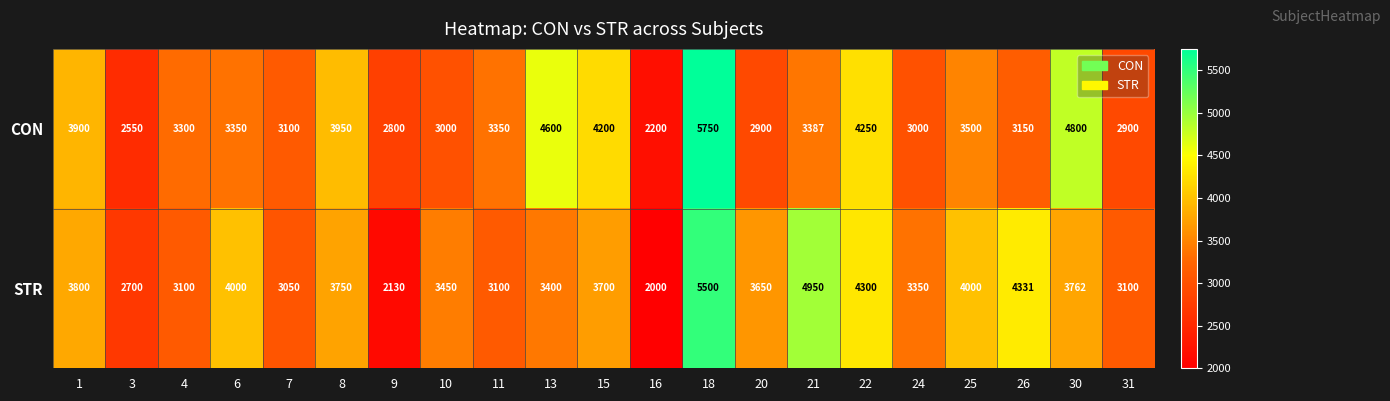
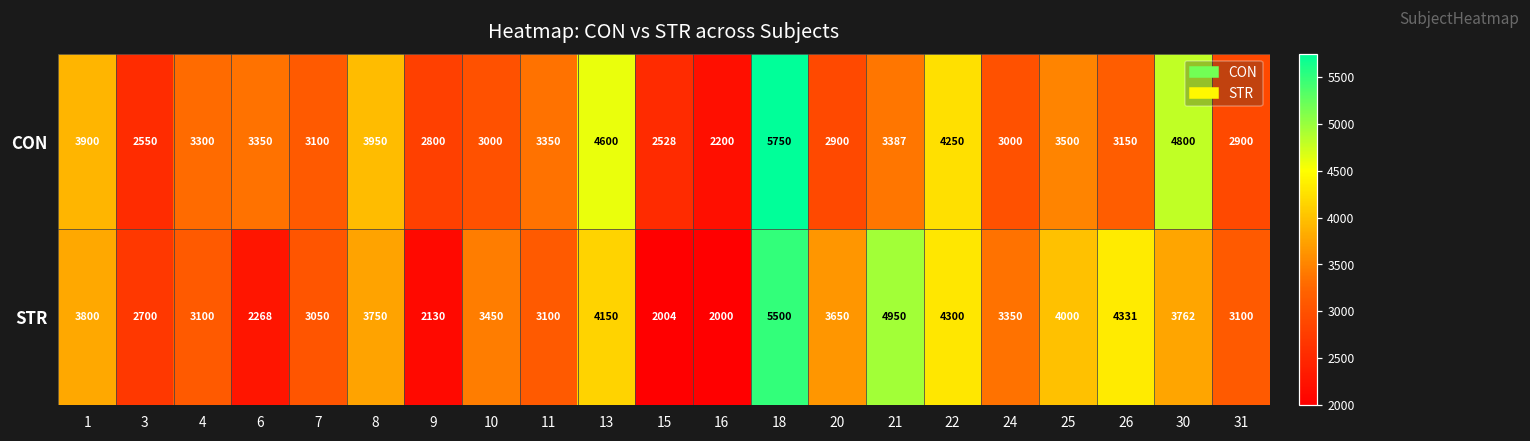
CON, 15: 4200 -> 2528
STR, 6: 4000 -> 2268
STR, 13: 3400 -> 4150
STR, 15: 3700 -> 2004
